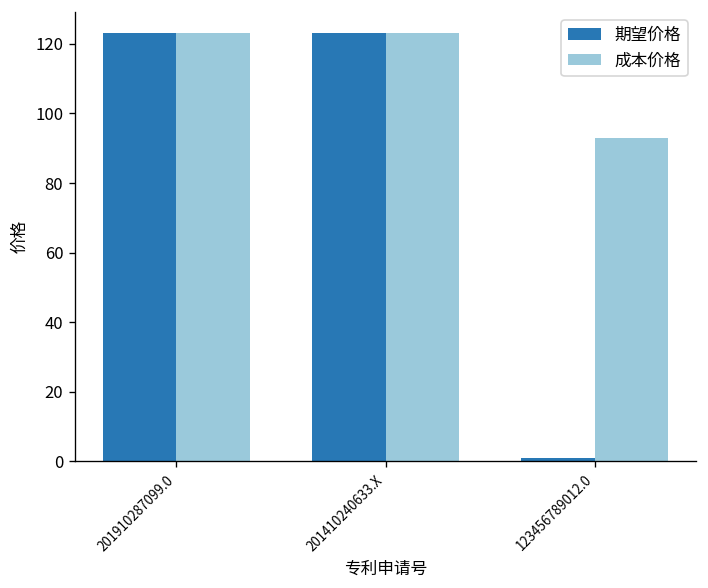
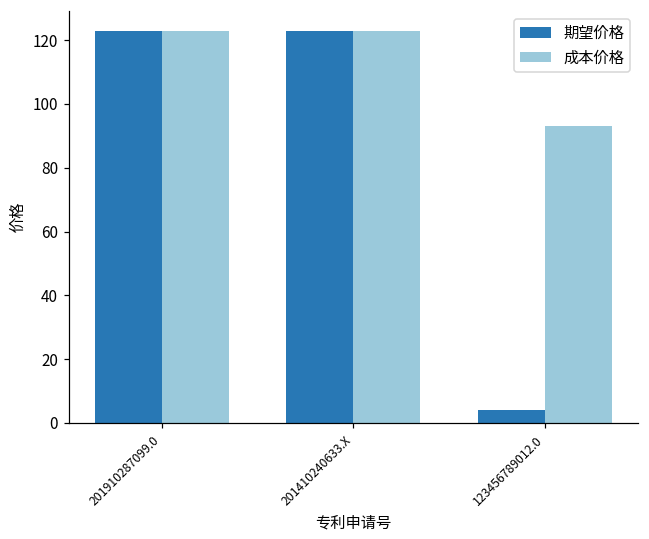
期望价格, 123456789012.0: 1 -> 4
